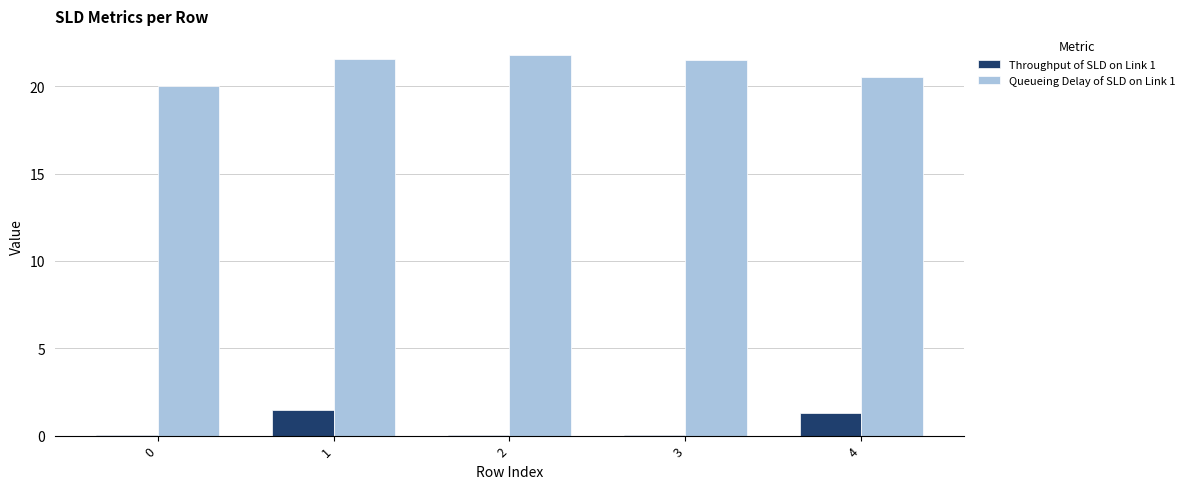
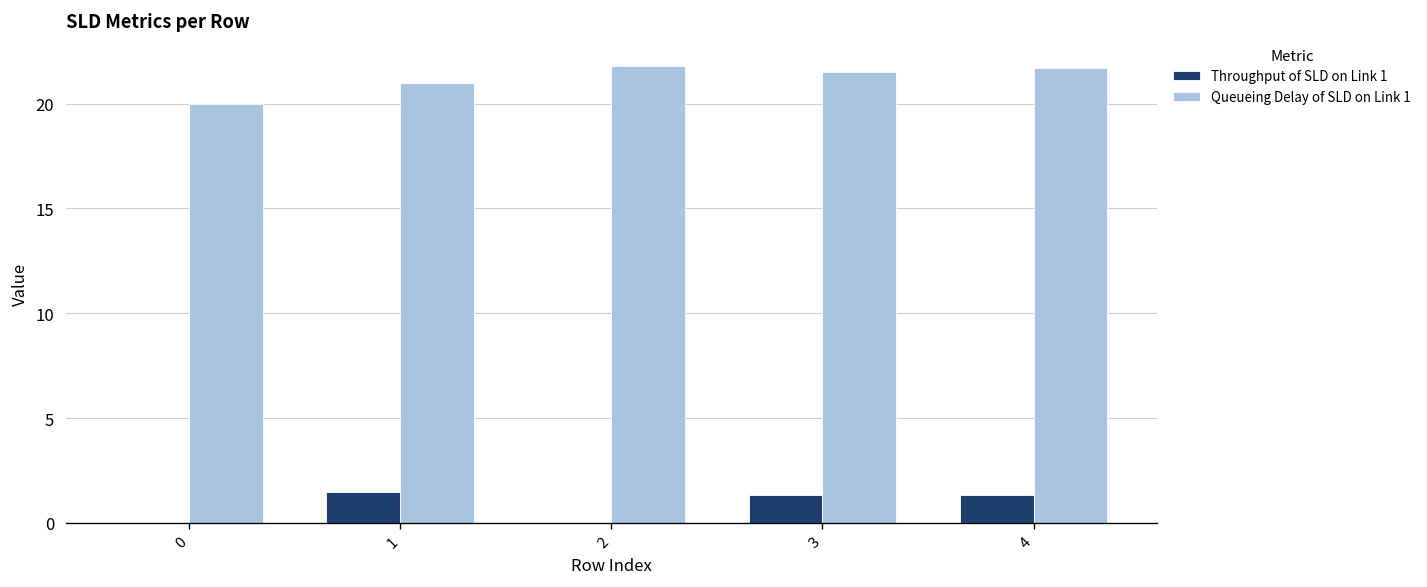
Queueing Delay of SLD on Link 1, 1: 21.6 -> 21.0
Throughput of SLD on Link 1, 3: 0.0 -> 1.3
Queueing Delay of SLD on Link 1, 4: 20.5 -> 21.7
